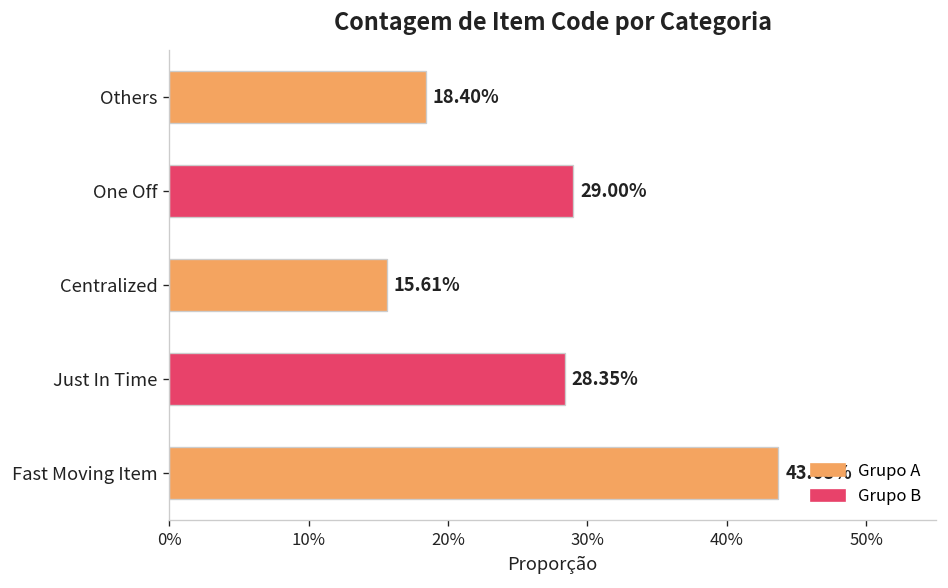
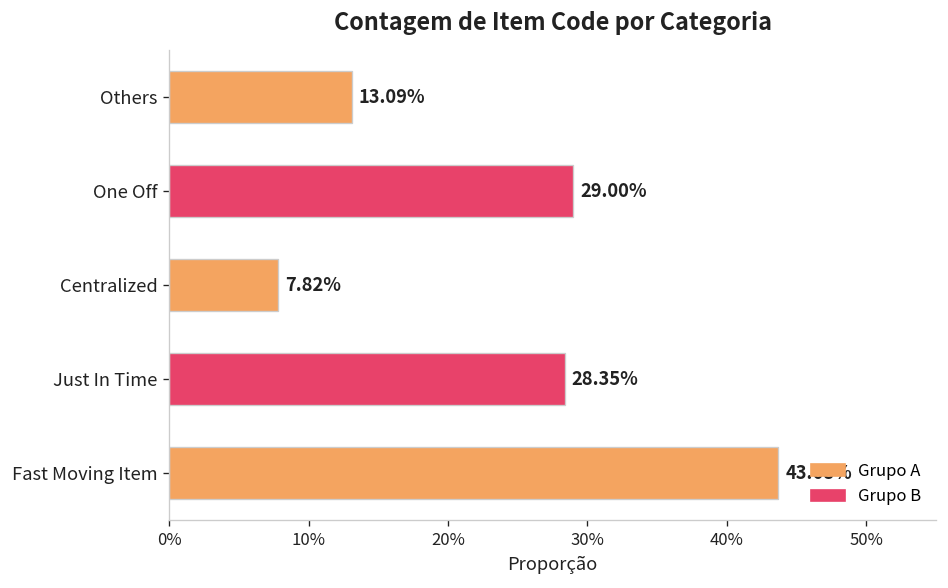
Others: 18.40% -> 13.09%
Centralized: 15.61% -> 7.82%
